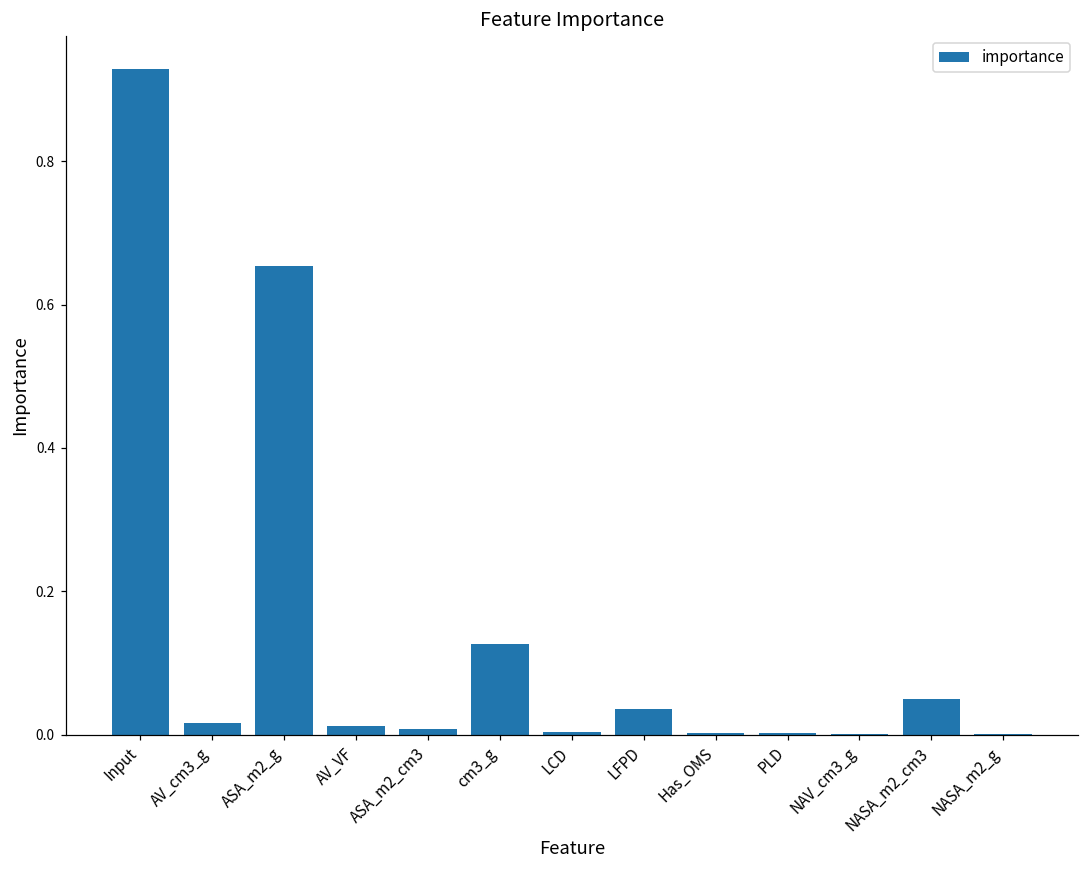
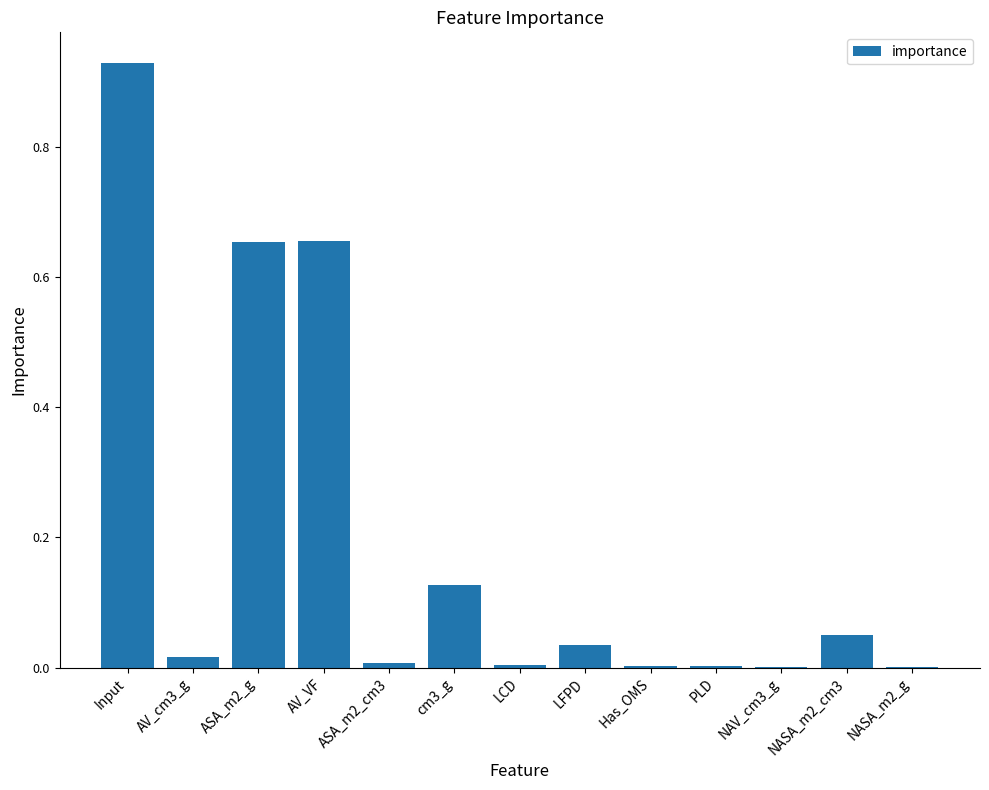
AV_VF: 0.01 -> 0.65
